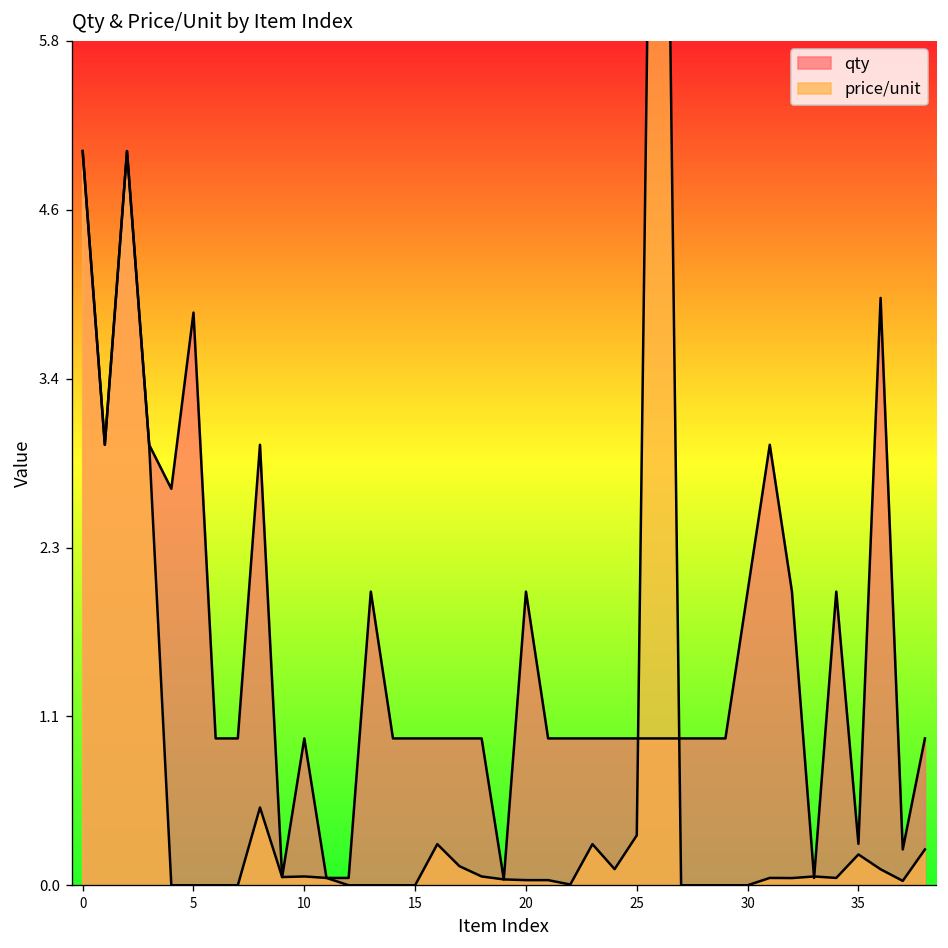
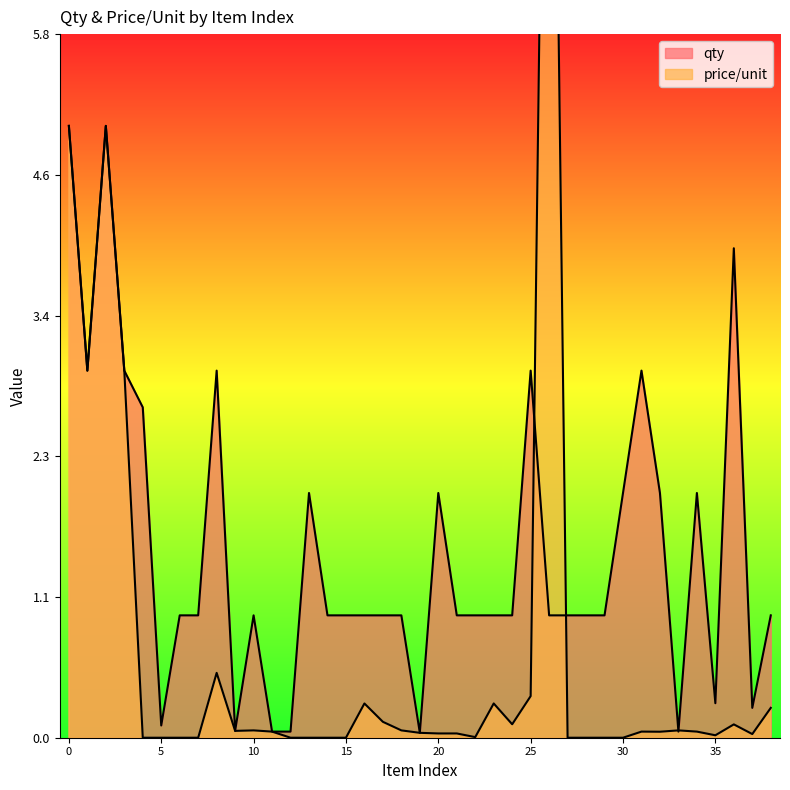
qty, 5: 3.9 -> 0.1
qty, 25: 1 -> 3
price/unit, 35: 0.21 -> 0.02
